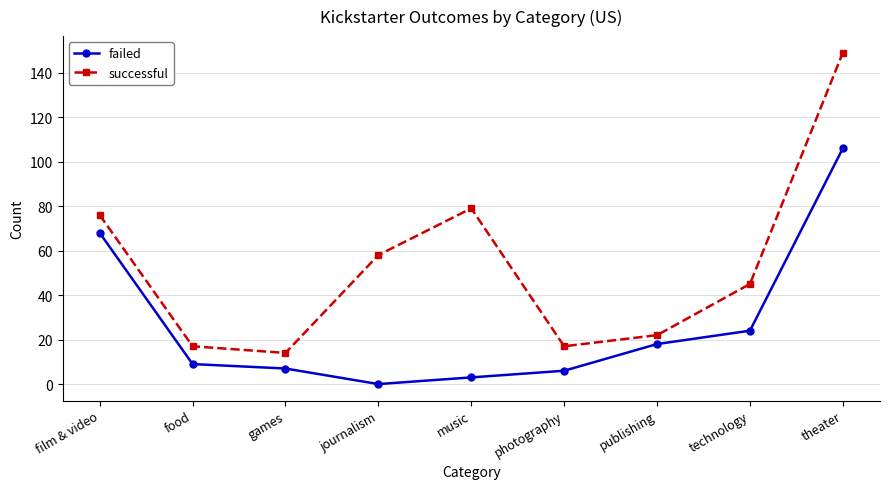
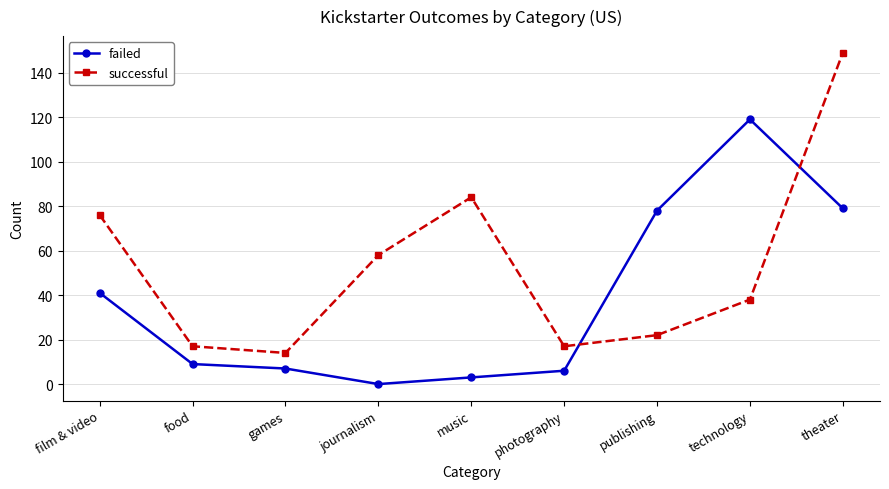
failed, film & video: 68 -> 41
successful, music: 79 -> 84
failed, publishing: 18 -> 78
failed, technology: 24 -> 119
successful, technology: 45 -> 38
failed, theater: 106 -> 79
